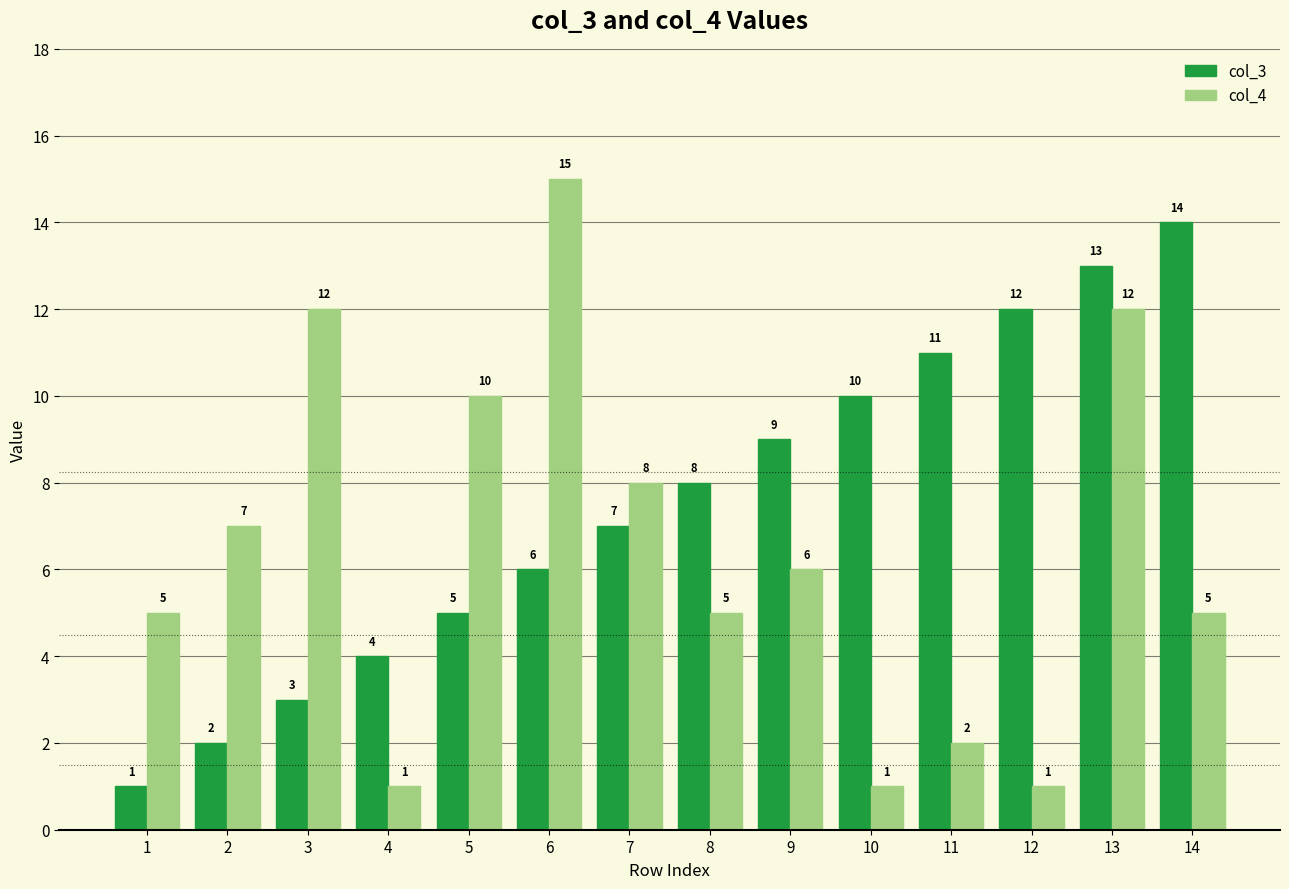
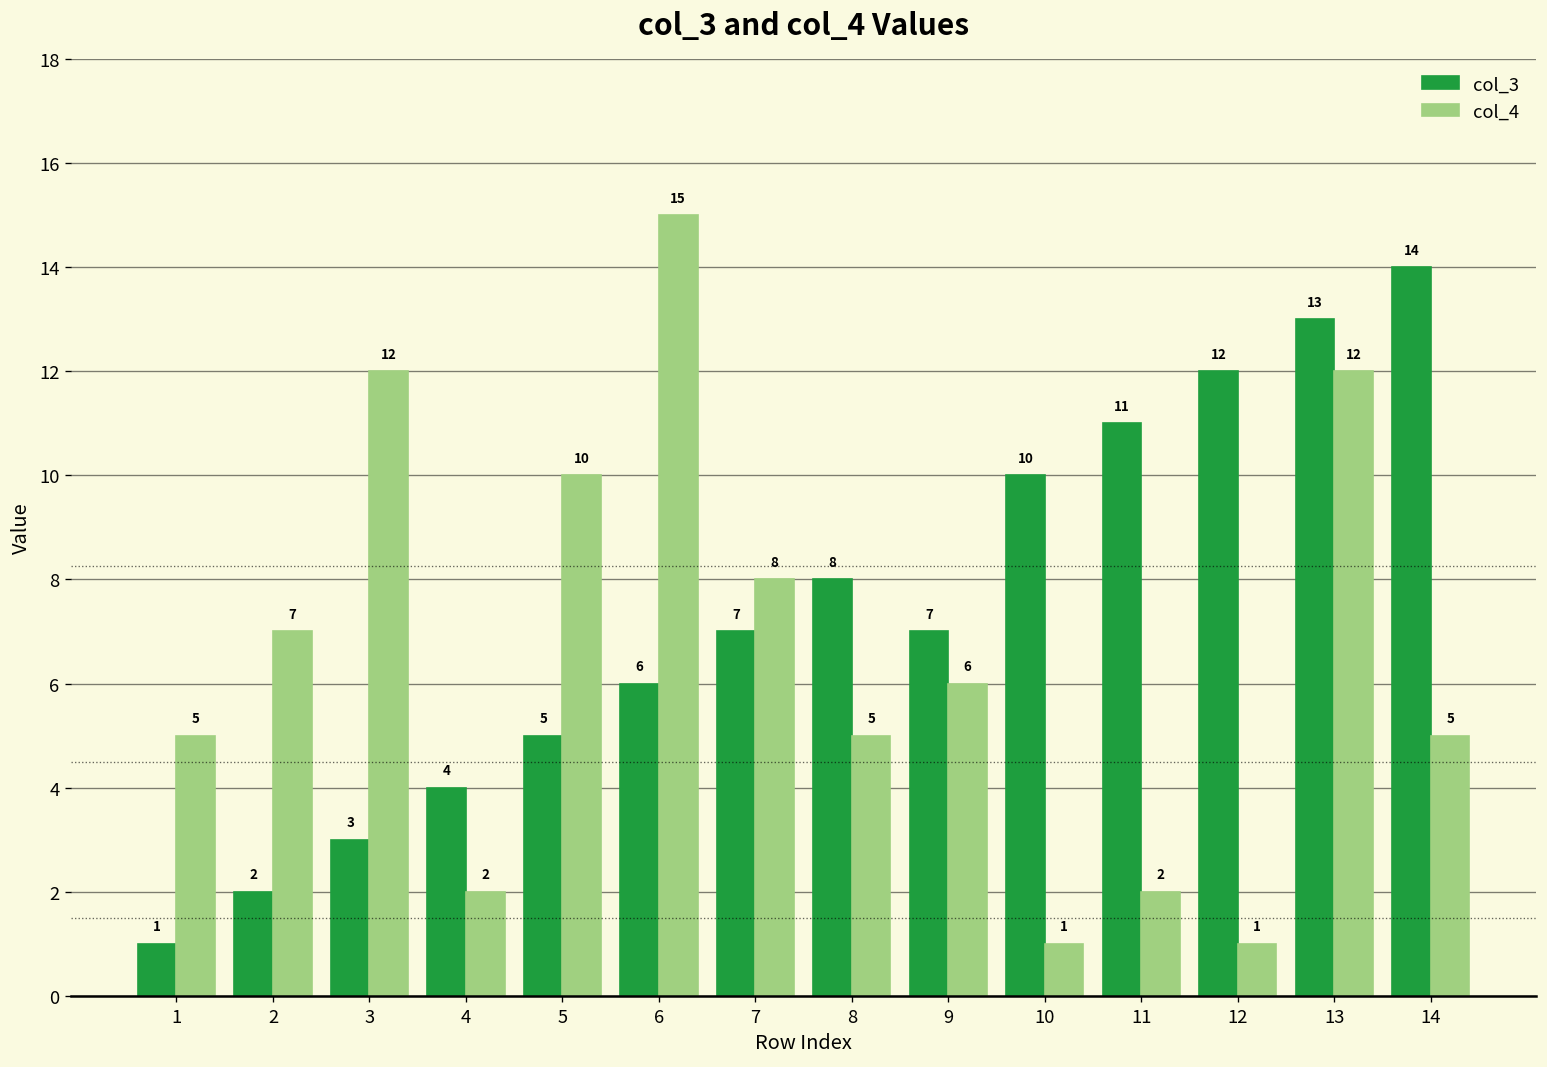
col_4, 4: 1 -> 2
col_3, 9: 9 -> 7
